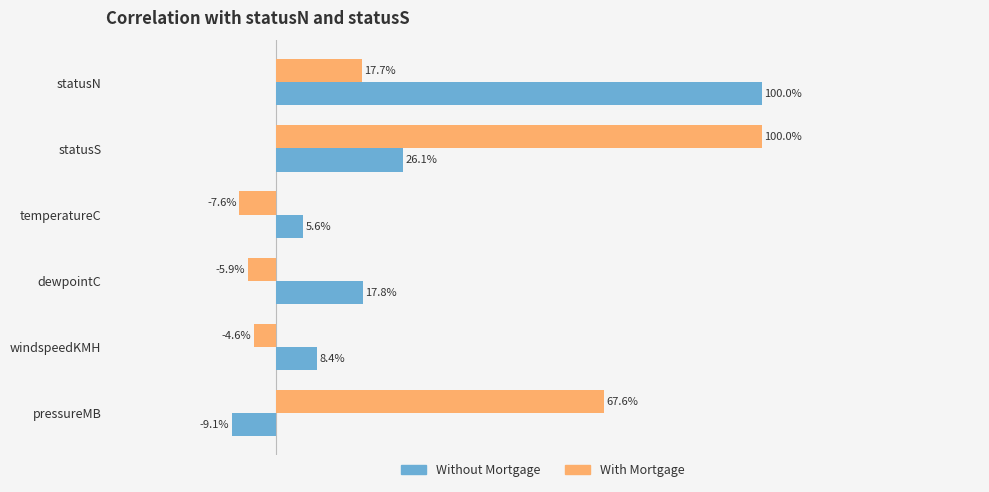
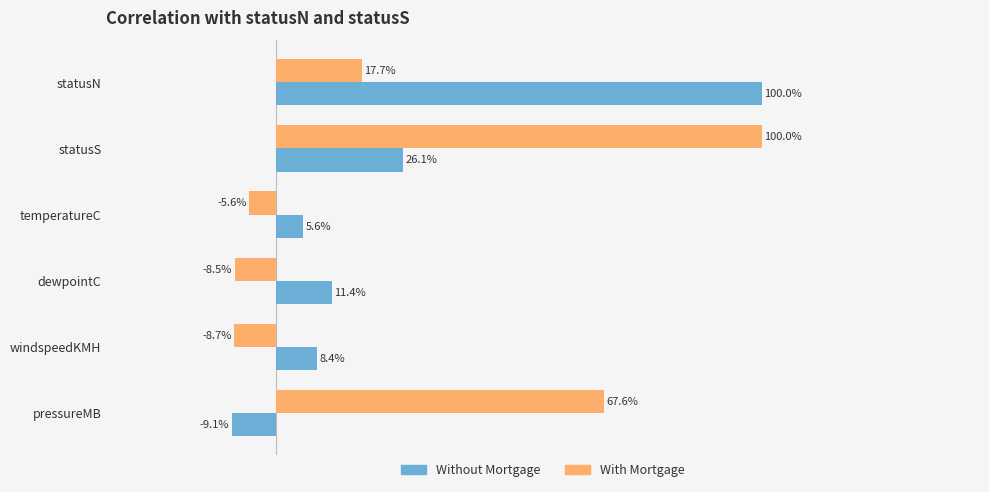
With Mortgage, temperatureC: -7.6% -> -5.6%
With Mortgage, dewpointC: -5.9% -> -8.5%
Without Mortgage, dewpointC: 17.8% -> 11.4%
With Mortgage, windspeedKMH: -4.6% -> -8.7%
